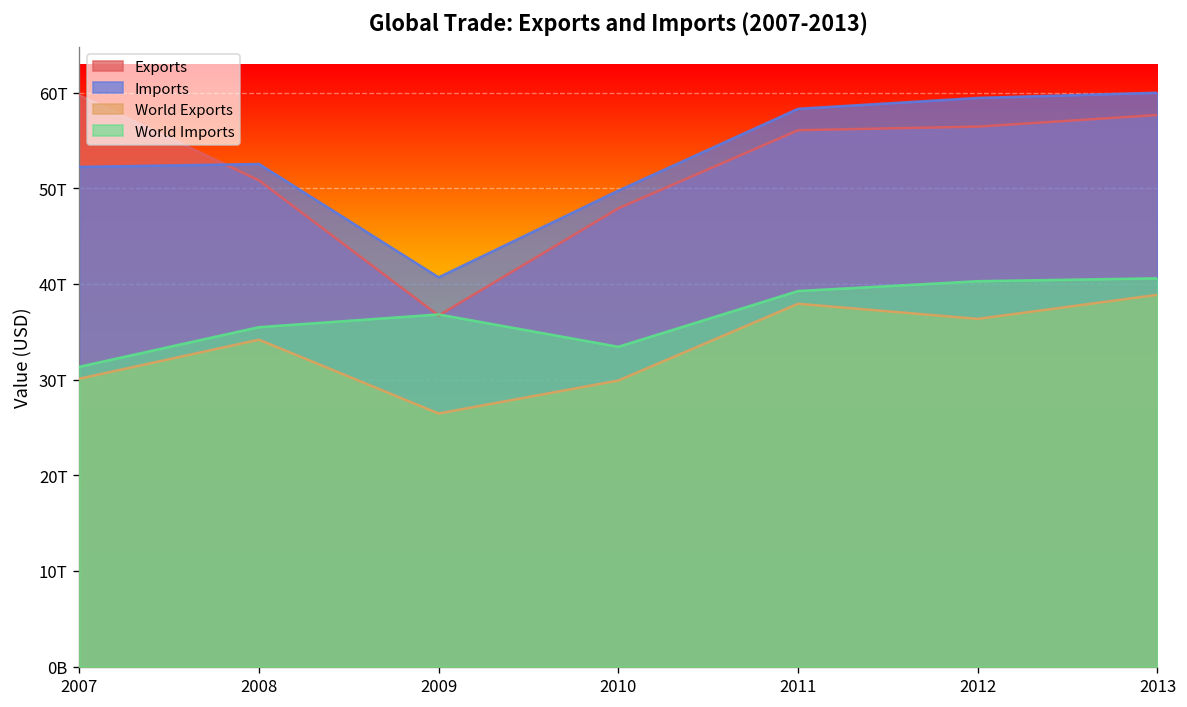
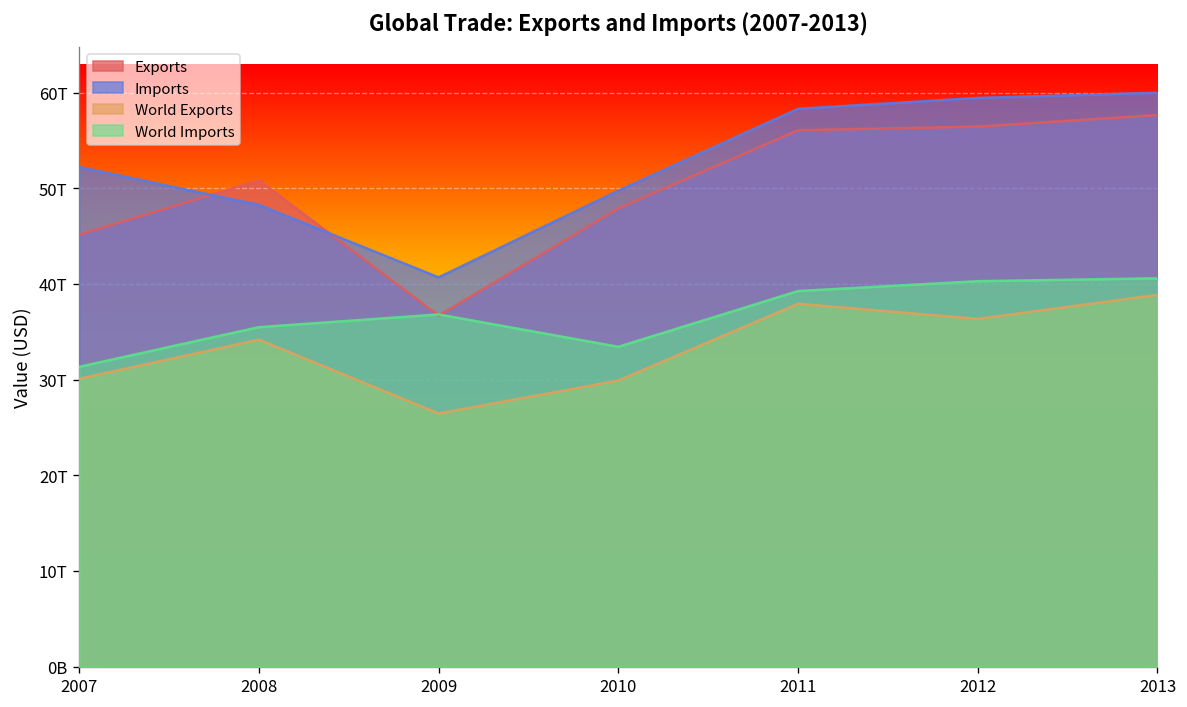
Exports, 2007: 60T -> 45T
Imports, 2008: 53T -> 48T
